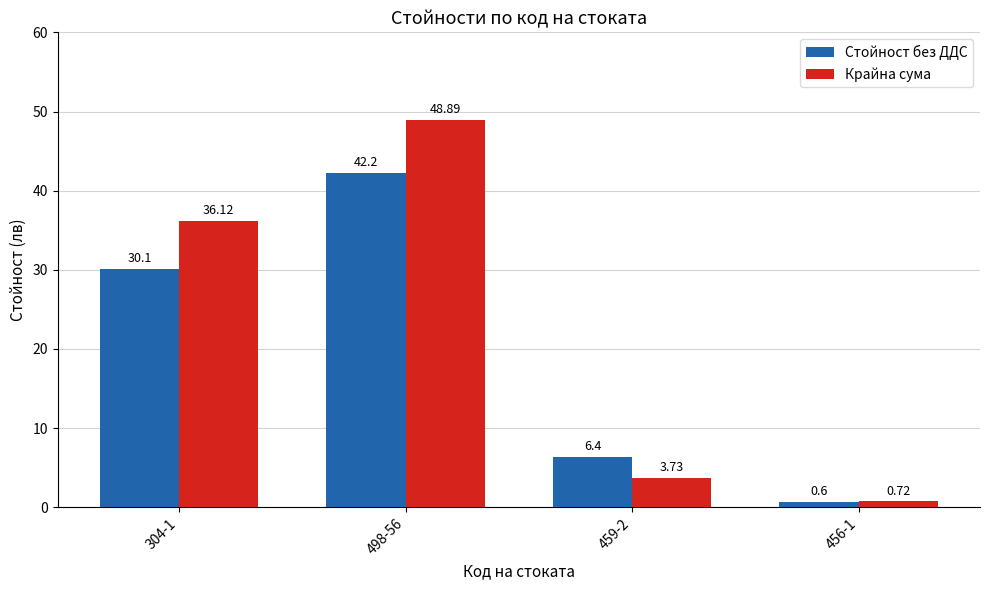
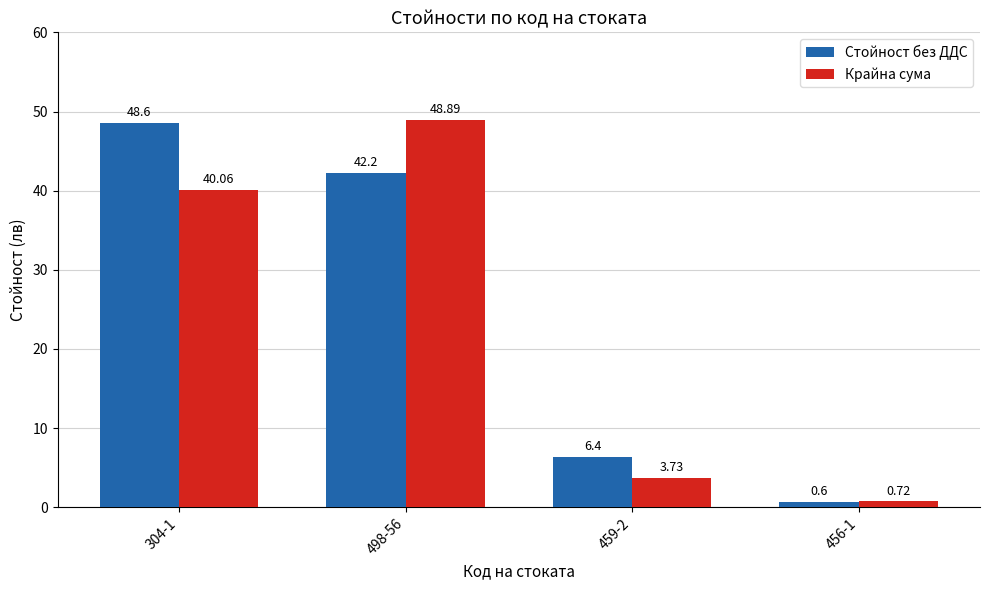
Стойност без ДДС, 304-1: 30.1 -> 48.6
Крайна сума, 304-1: 36.12 -> 40.06
